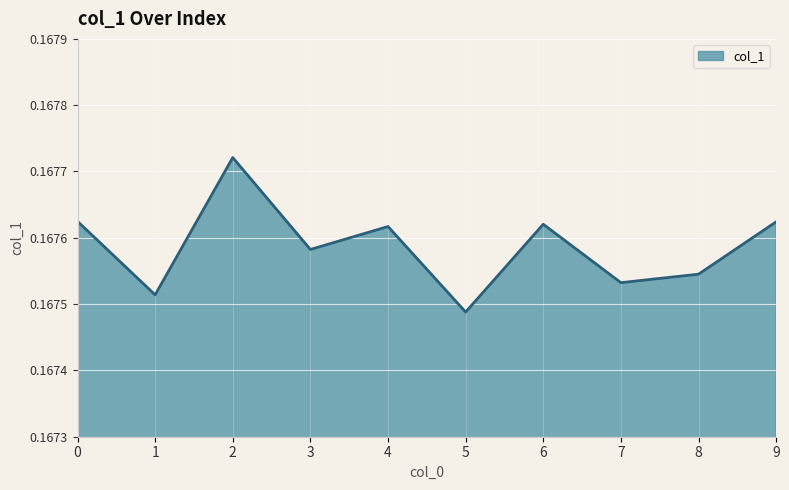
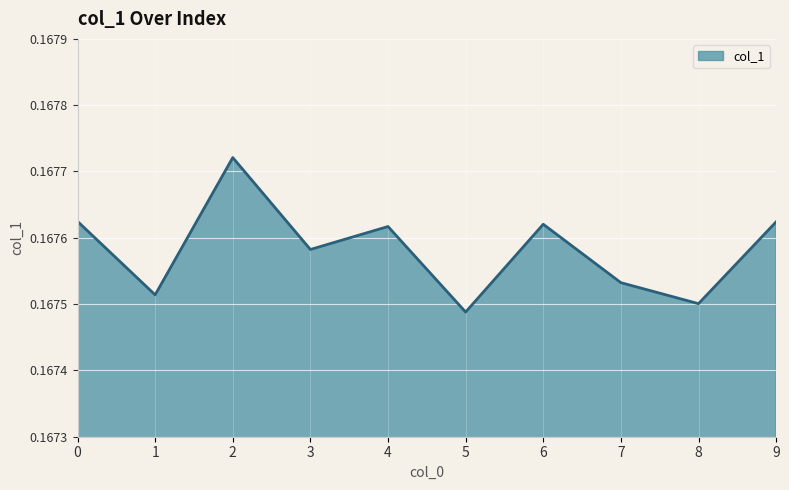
8: 0.16755 -> 0.16750
